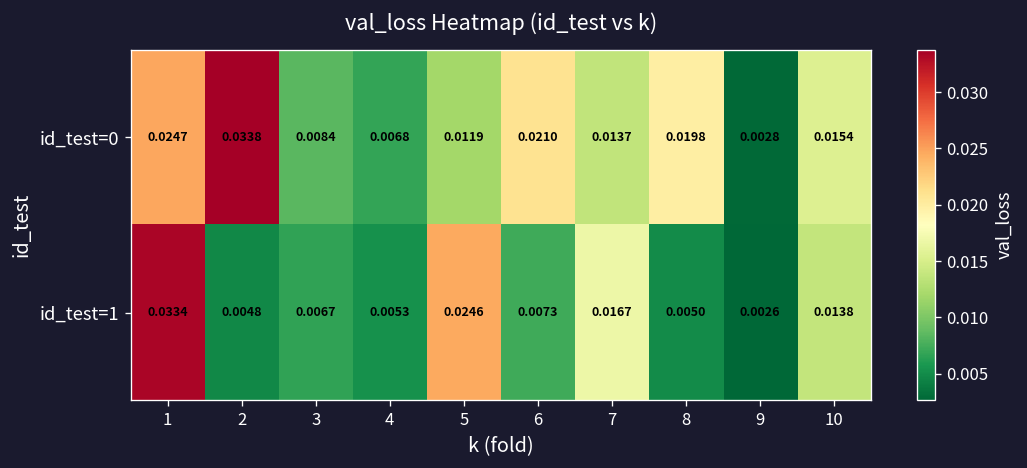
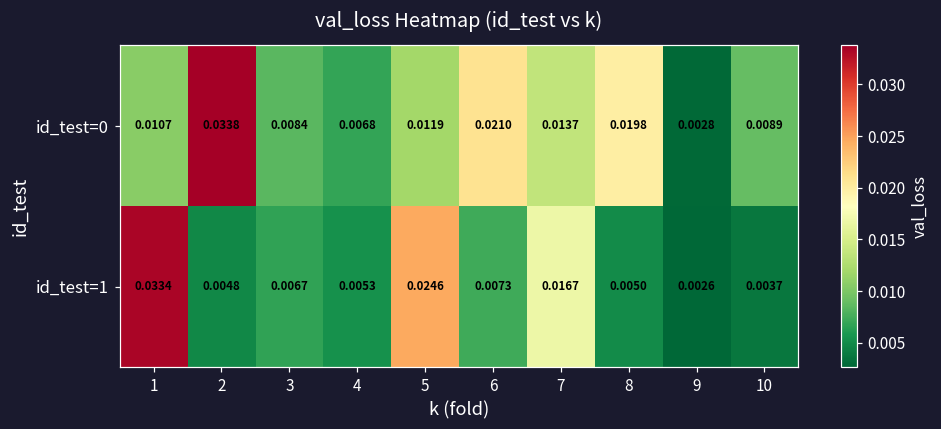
id_test=0, 1: 0.0247 -> 0.0107
id_test=0, 10: 0.0154 -> 0.0089
id_test=1, 10: 0.0138 -> 0.0037
